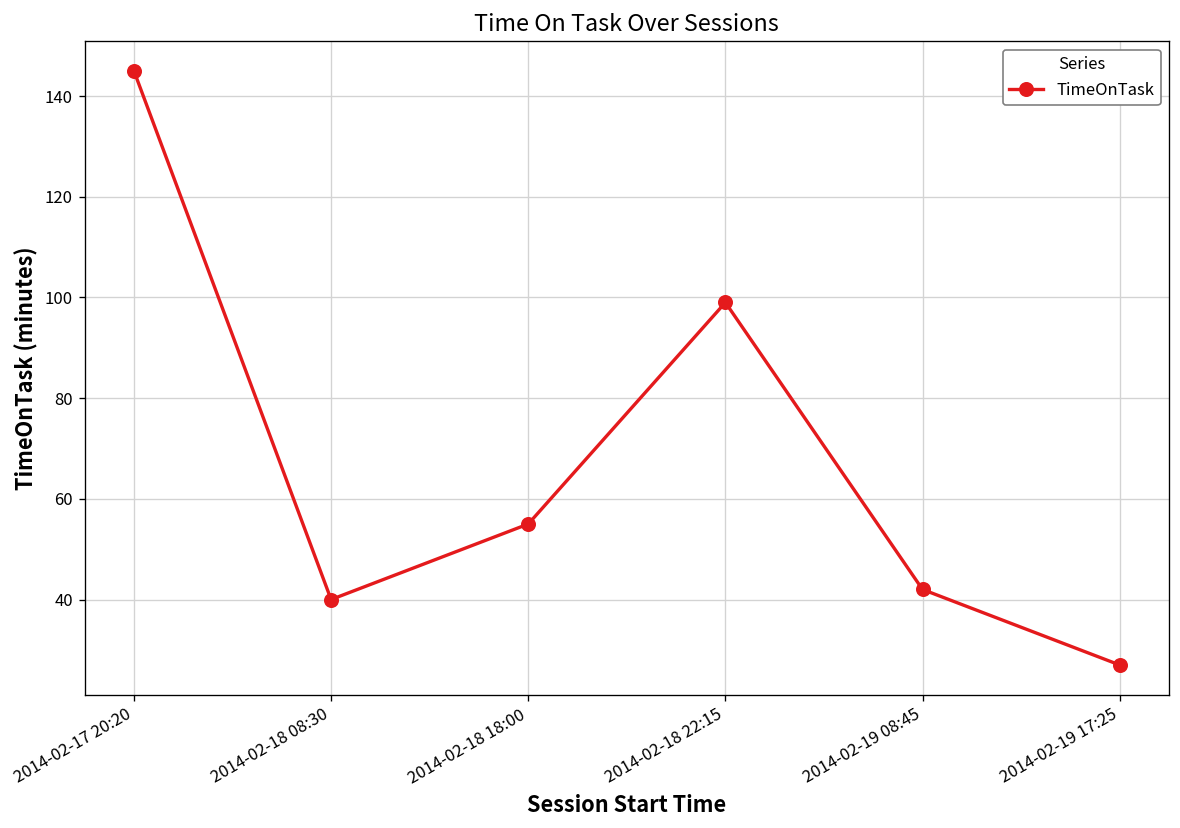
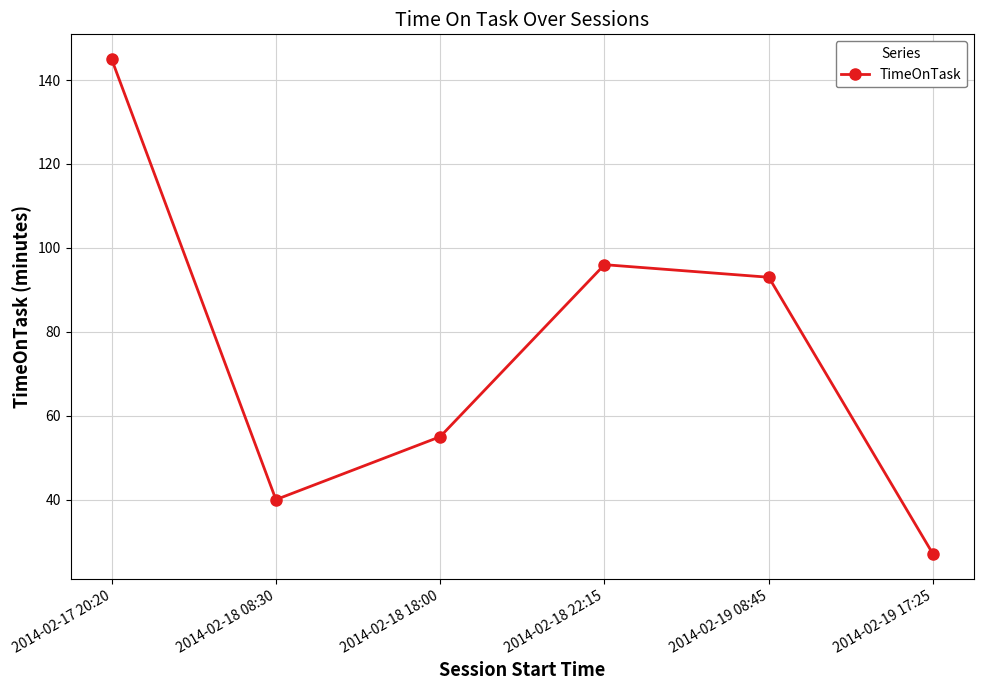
2014-02-18 22:15: 99 -> 96
2014-02-19 08:45: 42 -> 93
